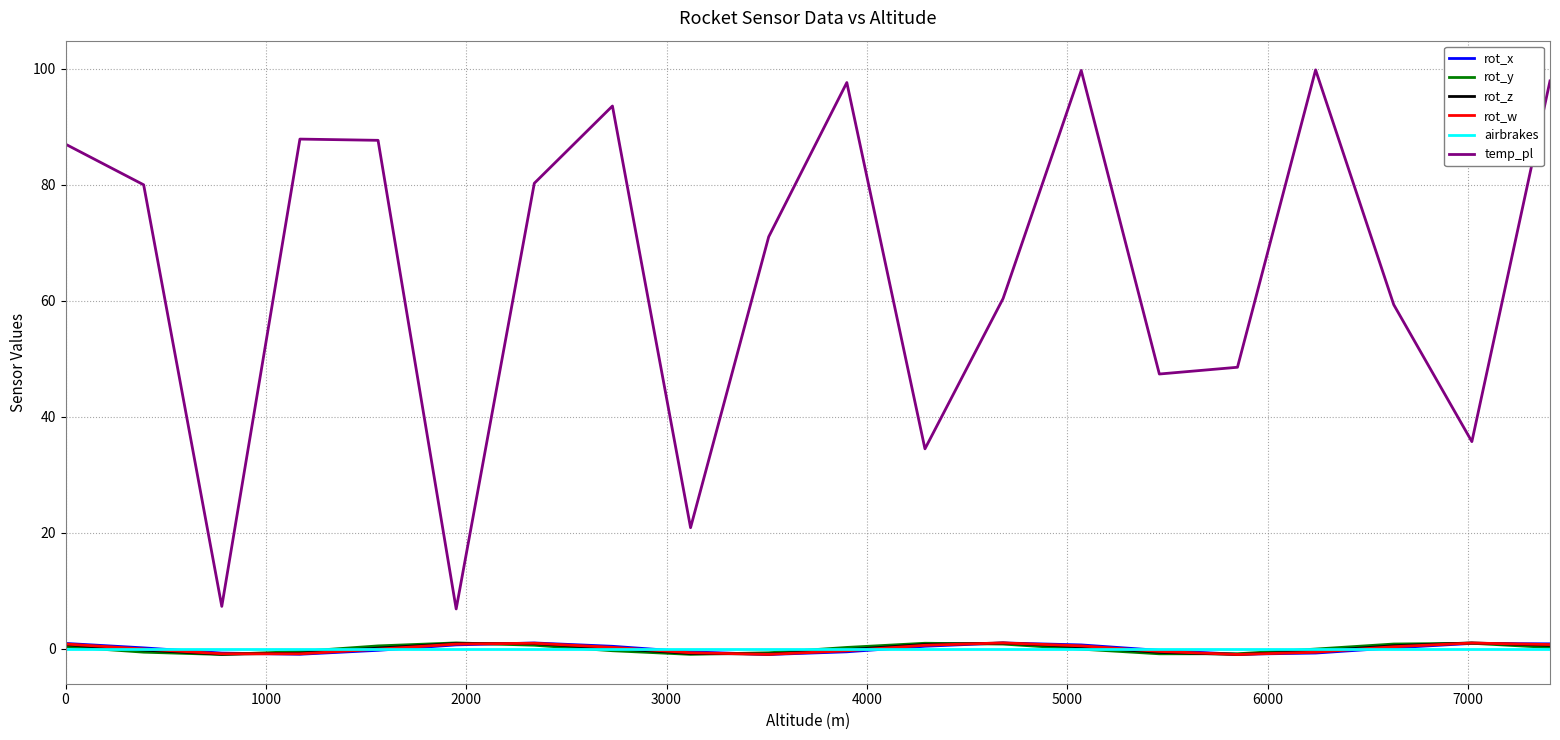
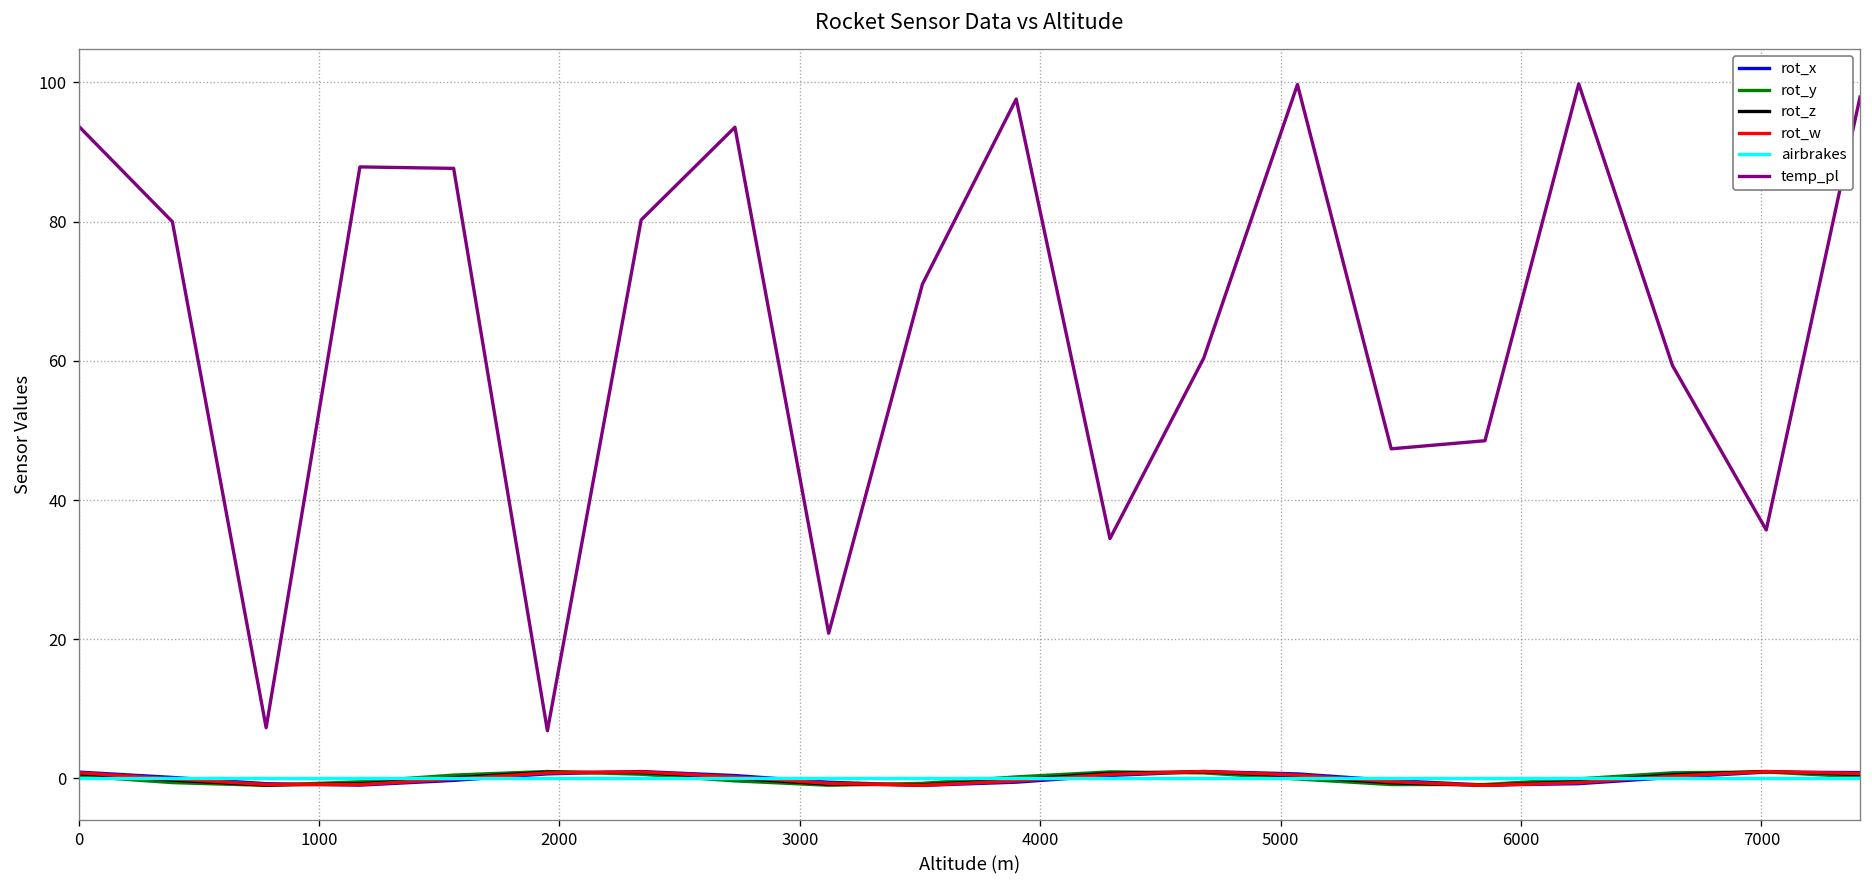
temp_pl, 0: 87 -> 94
